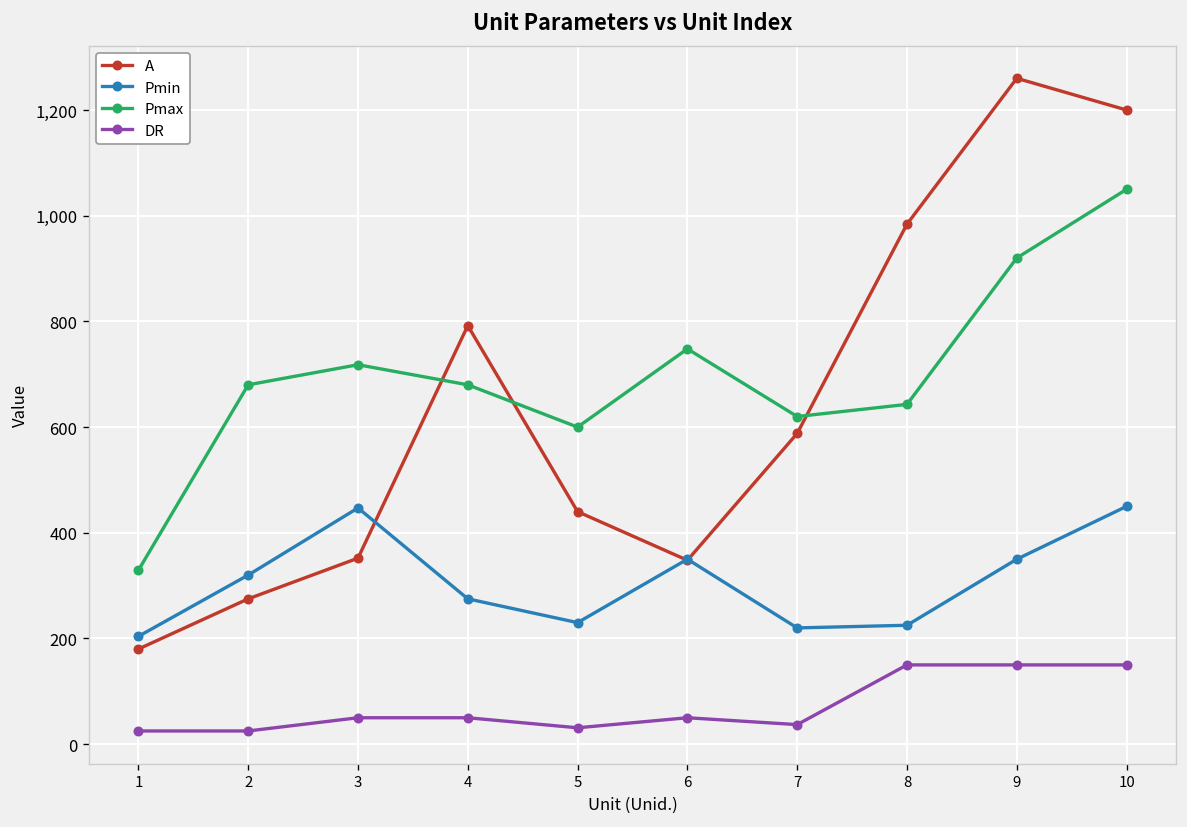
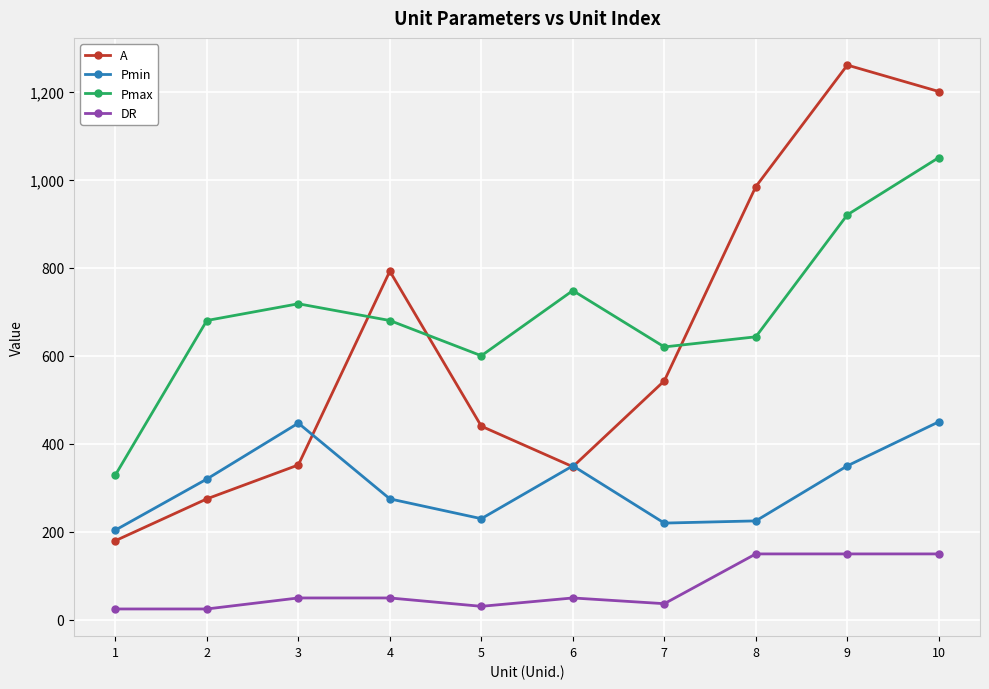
A, 7: 590 -> 540
